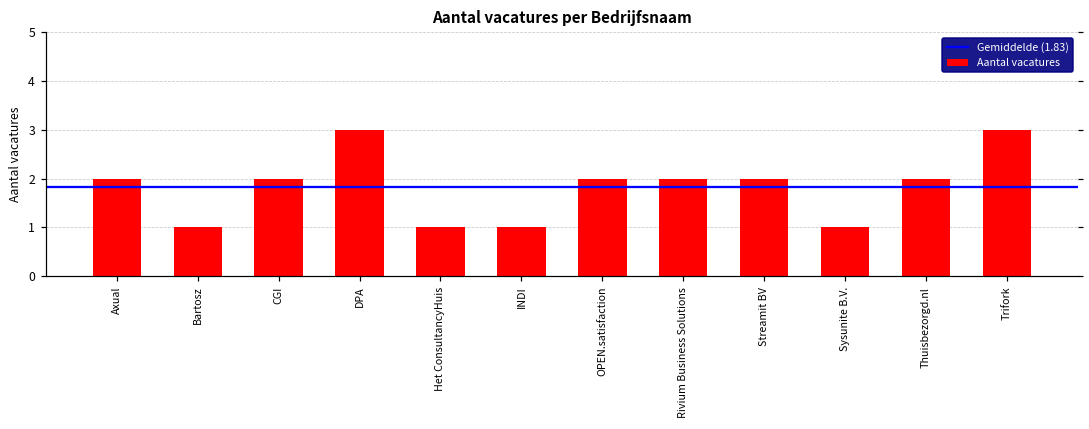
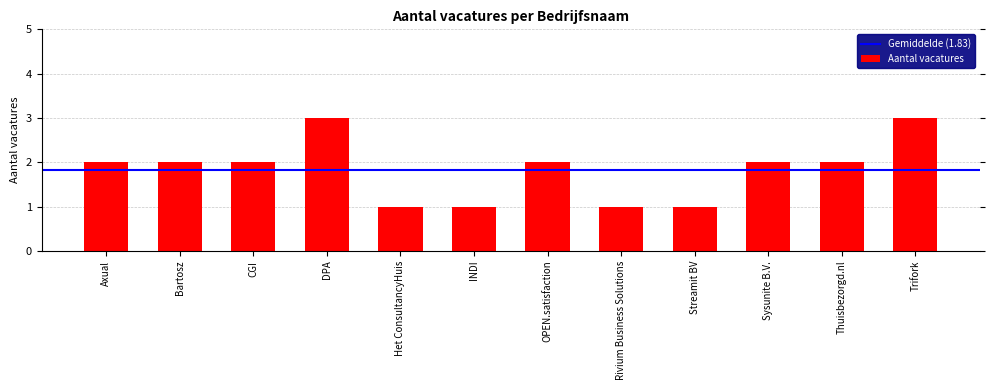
Bartosz: 1 -> 2
Rivium Business Solutions: 2 -> 1
Streamit BV: 2 -> 1
Sysunite B.V.: 1 -> 2
